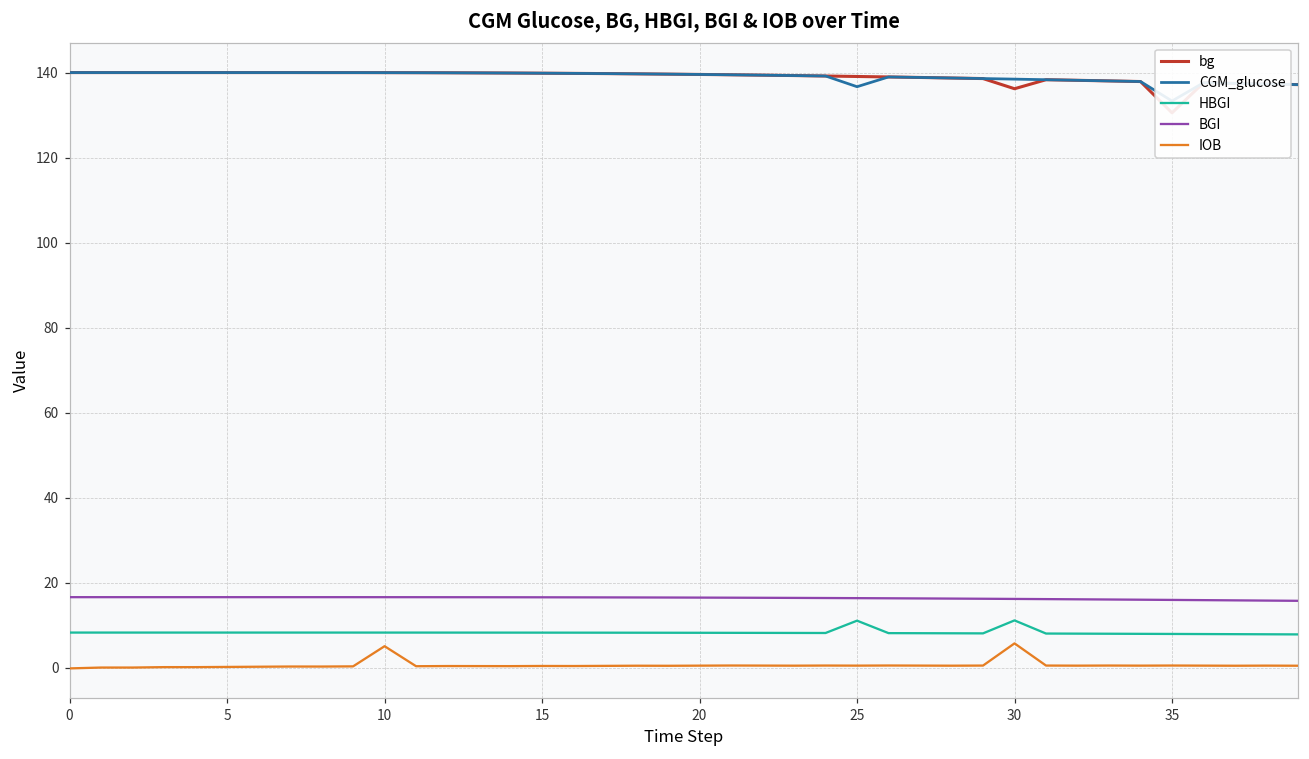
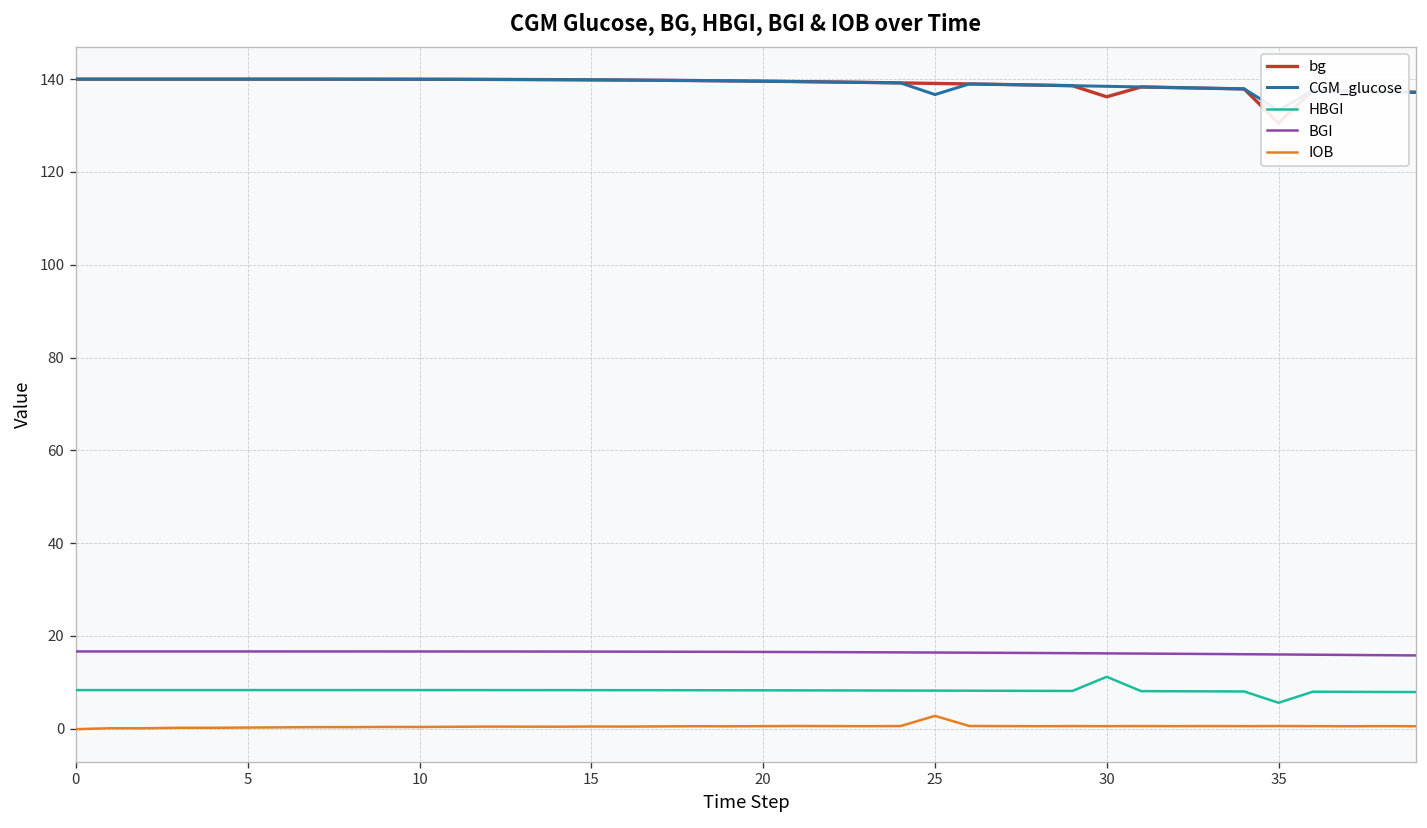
IOB, 10: 5 -> 0
HBGI, 25: 11 -> 8
IOB, 25: 1 -> 3
IOB, 30: 6 -> 1
HBGI, 35: 8 -> 6
